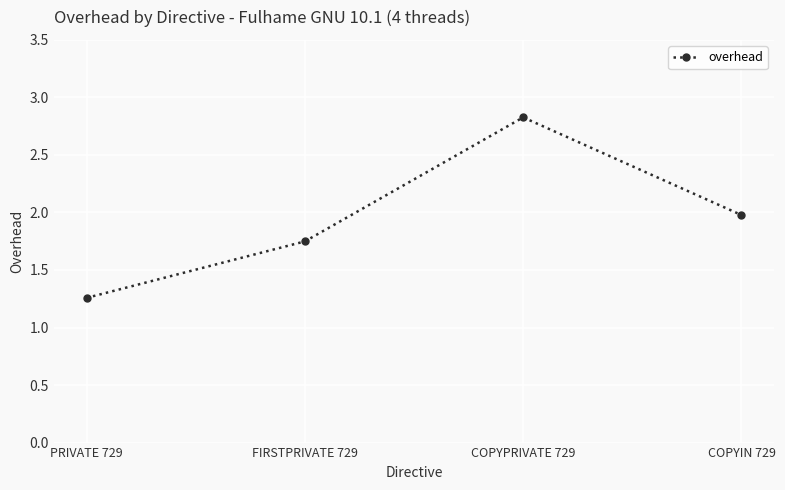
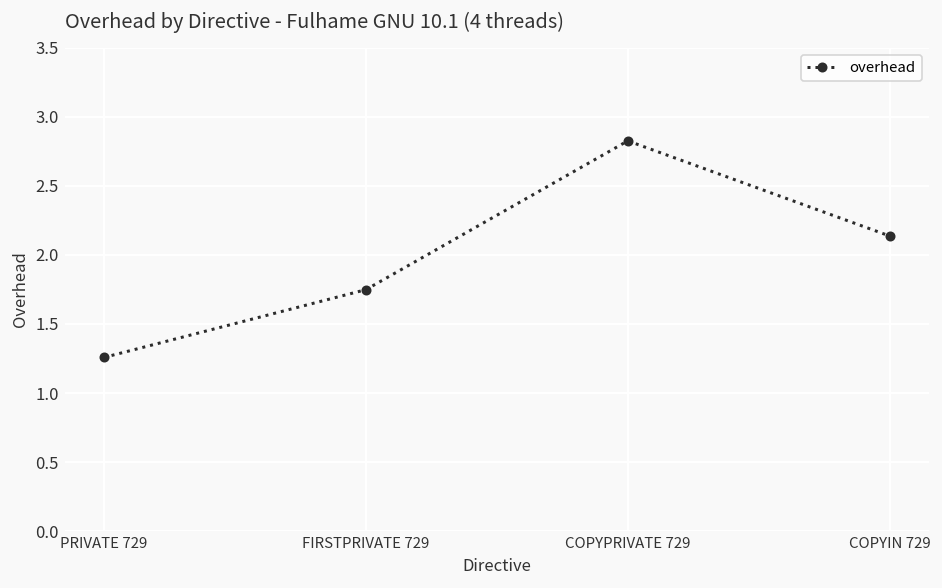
COPYIN 729: 1.98 -> 2.14
